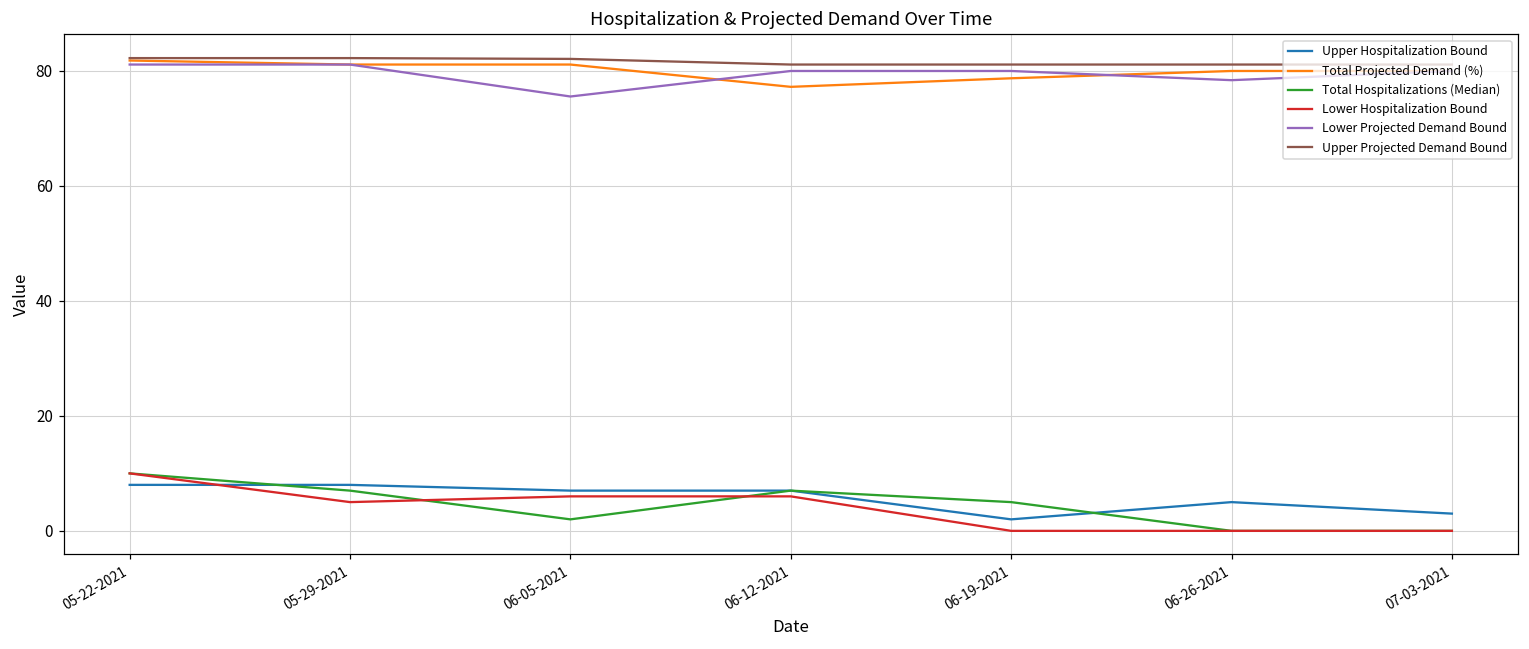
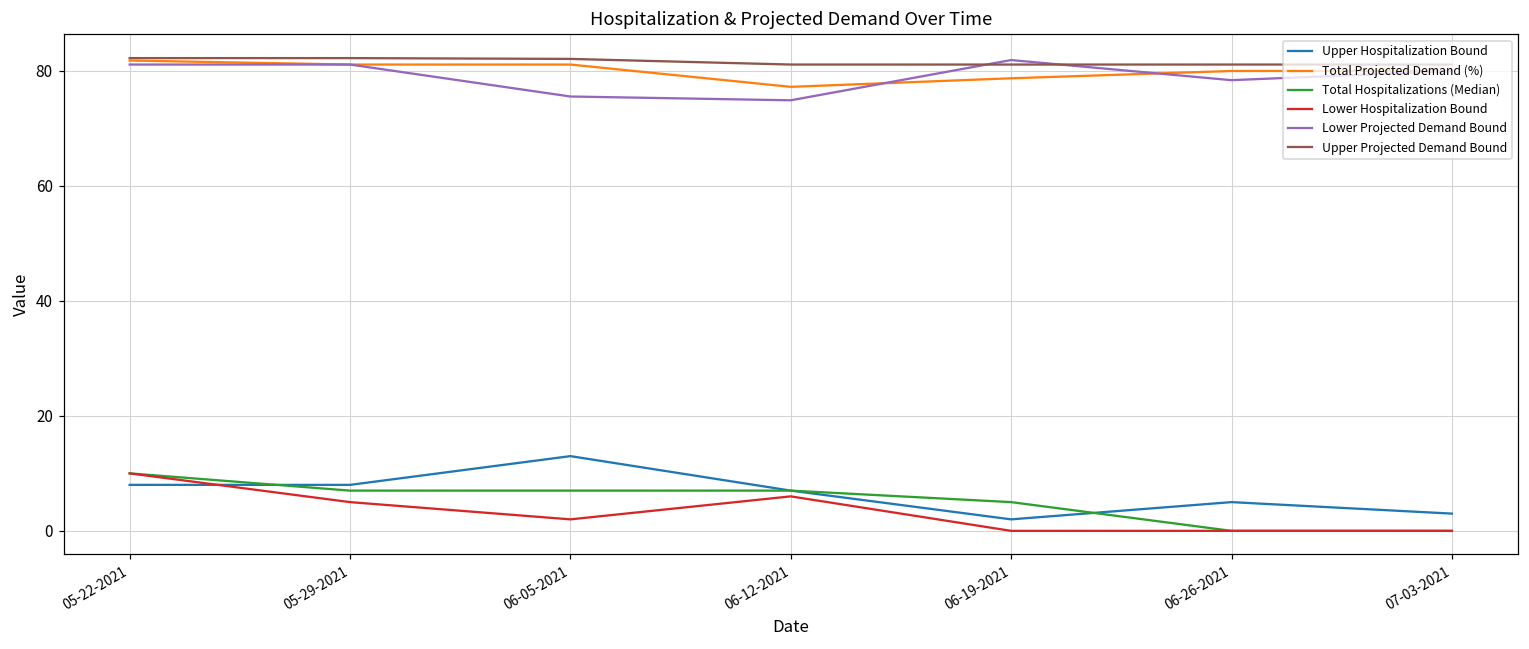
Upper Hospitalization Bound, 06-05-2021: 7 -> 13
Total Hospitalizations (Median), 06-05-2021: 2 -> 7
Lower Hospitalization Bound, 06-05-2021: 6 -> 2
Lower Projected Demand Bound, 06-12-2021: 80 -> 75
Lower Projected Demand Bound, 06-19-2021: 80 -> 82
